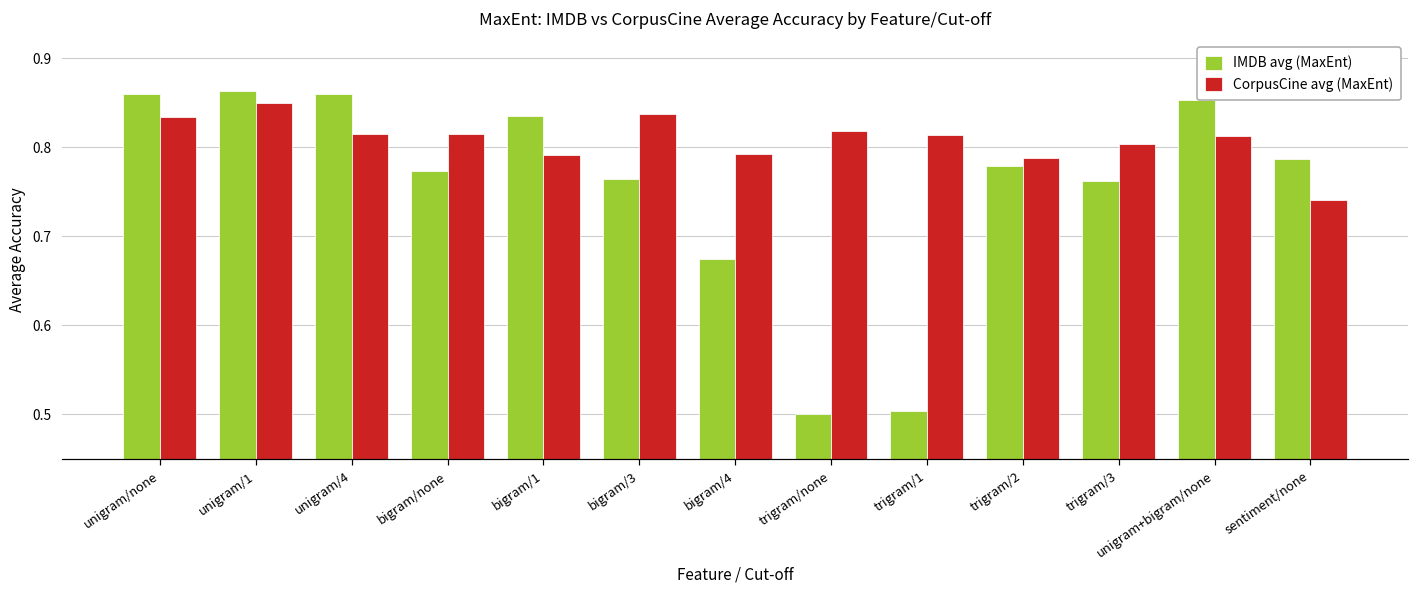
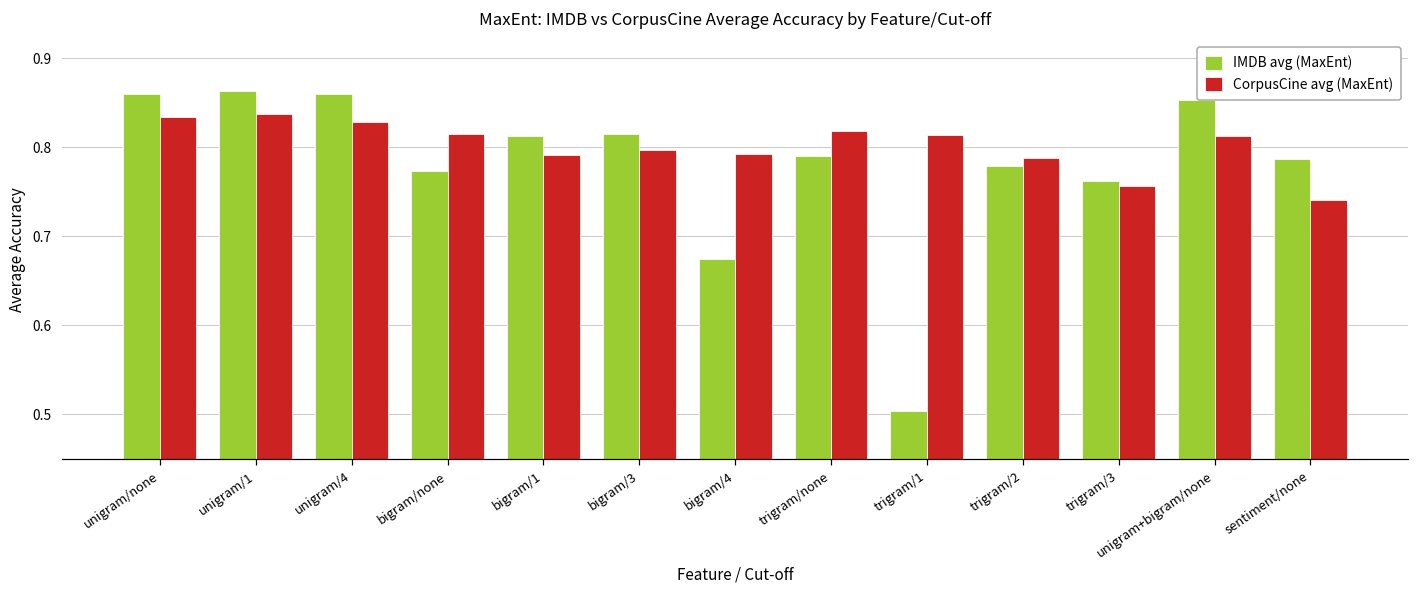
CorpusCine avg (MaxEnt), unigram/1: 0.85 -> 0.84
CorpusCine avg (MaxEnt), unigram/4: 0.81 -> 0.83
IMDB avg (MaxEnt), bigram/1: 0.84 -> 0.81
IMDB avg (MaxEnt), bigram/3: 0.76 -> 0.82
CorpusCine avg (MaxEnt), bigram/3: 0.84 -> 0.80
IMDB avg (MaxEnt), trigram/none: 0.50 -> 0.79
CorpusCine avg (MaxEnt), trigram/3: 0.80 -> 0.76
